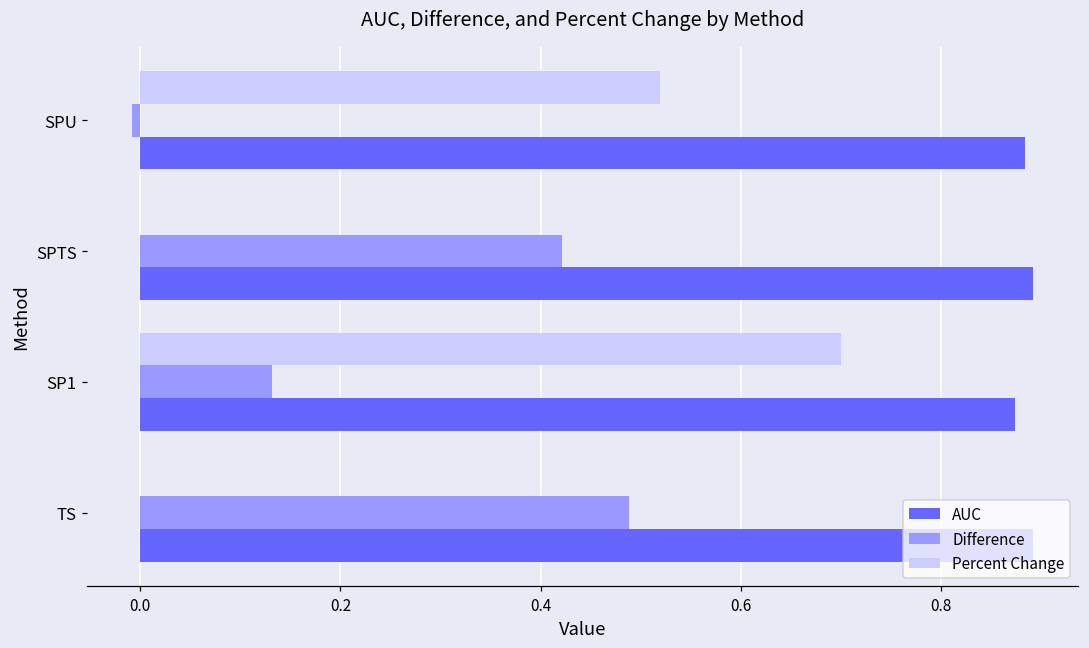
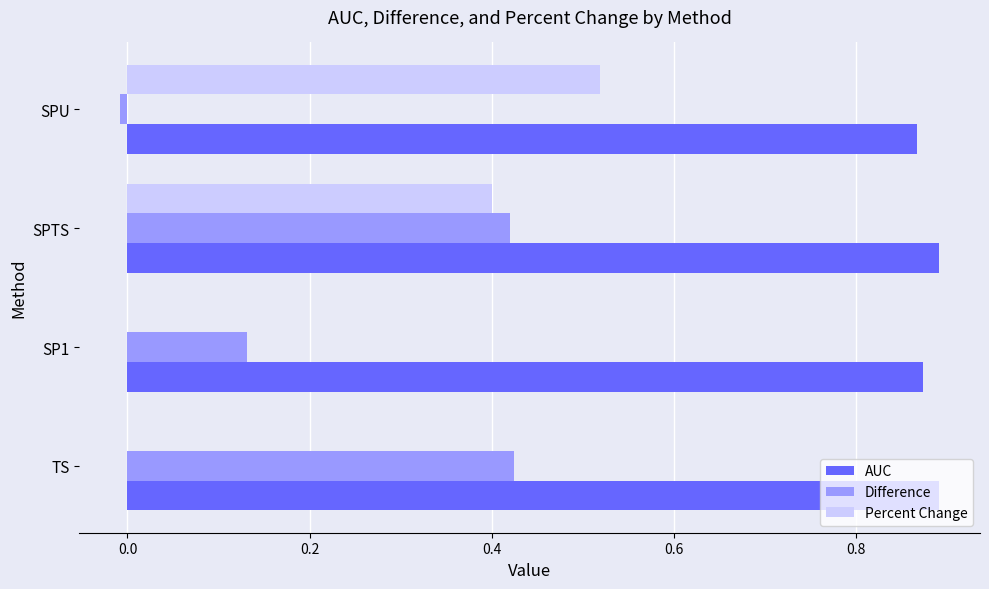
AUC, SPU: 0.88 -> 0.87
Percent Change, SPTS: 0.0 -> 0.4
Percent Change, SP1: 0.7 -> 0.0
Difference, TS: 0.49 -> 0.42
